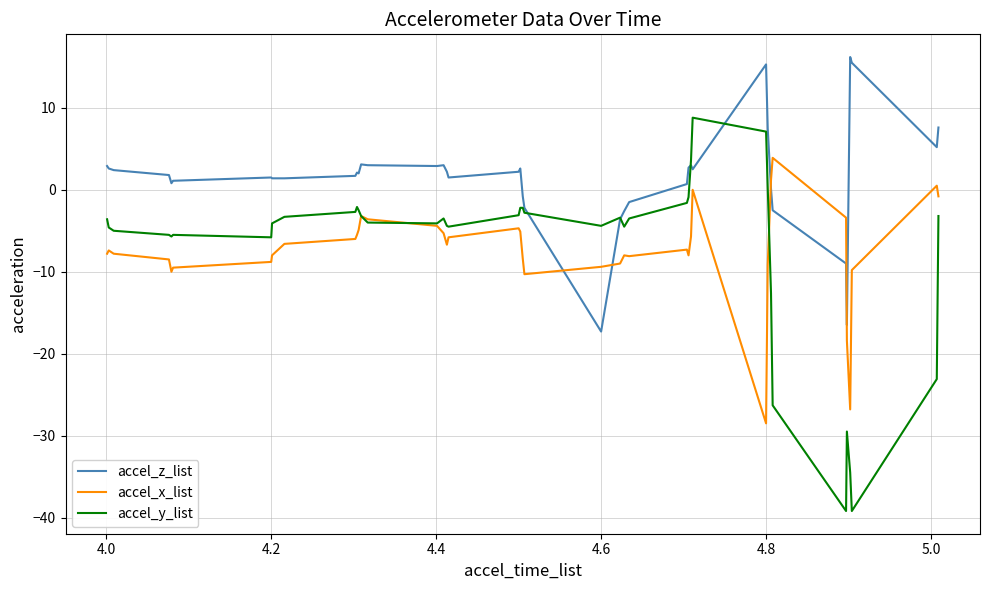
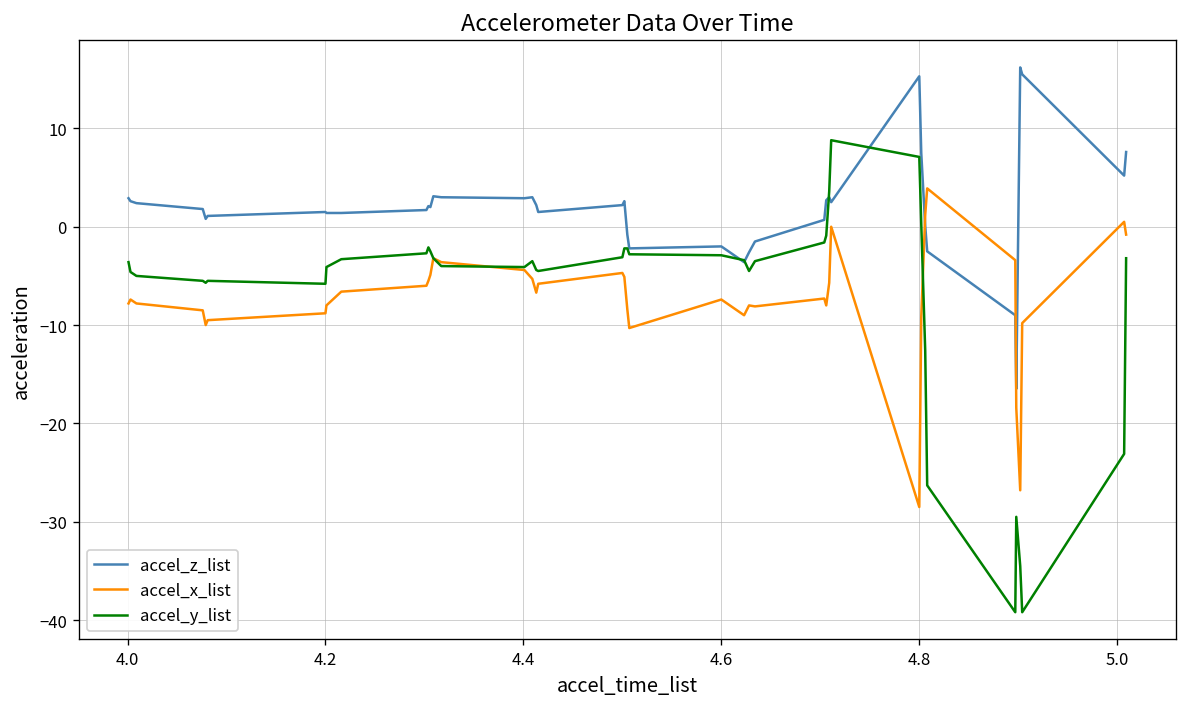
accel_z_list, 4.6: -17 -> -2
accel_x_list, 4.6: -9 -> -7
accel_y_list, 4.6: -4 -> -3
